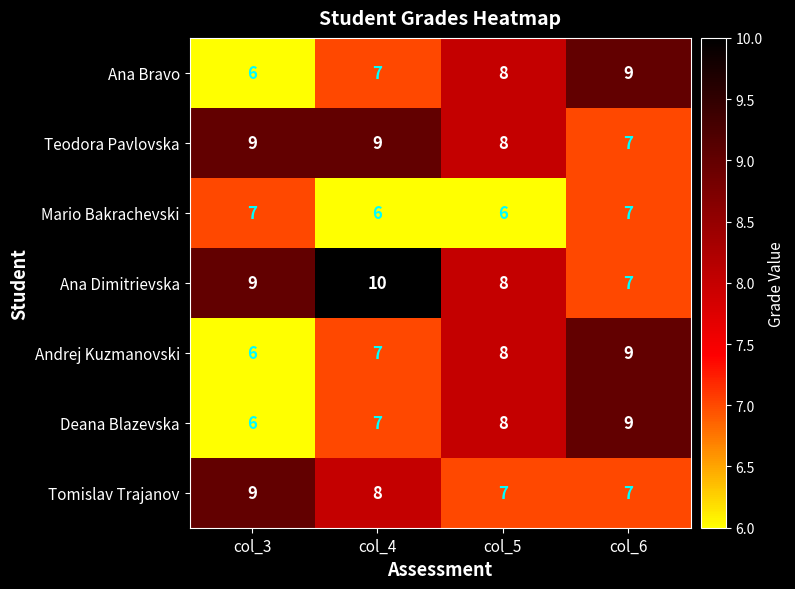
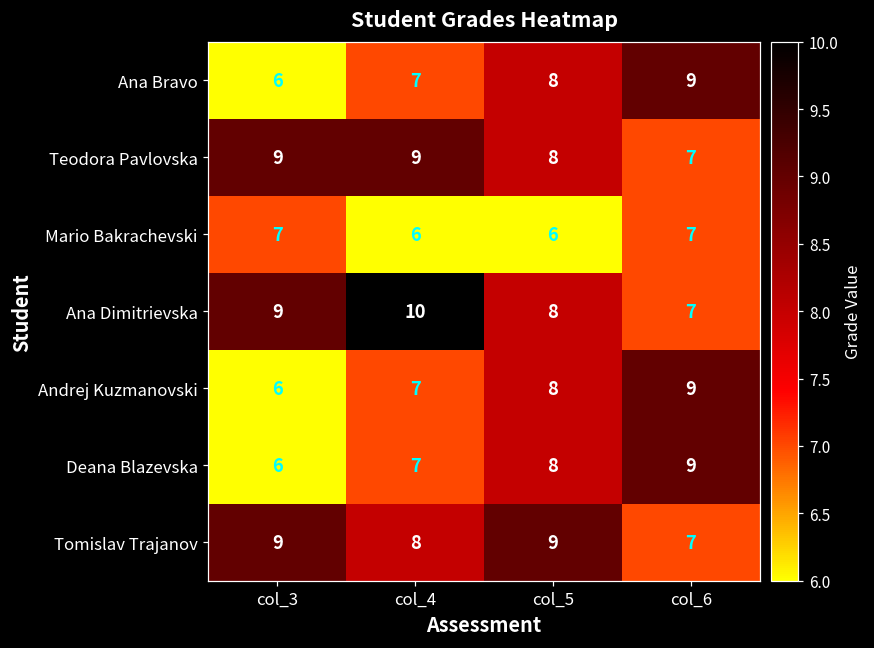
Tomislav Trajanov, col_5: 7 -> 9
